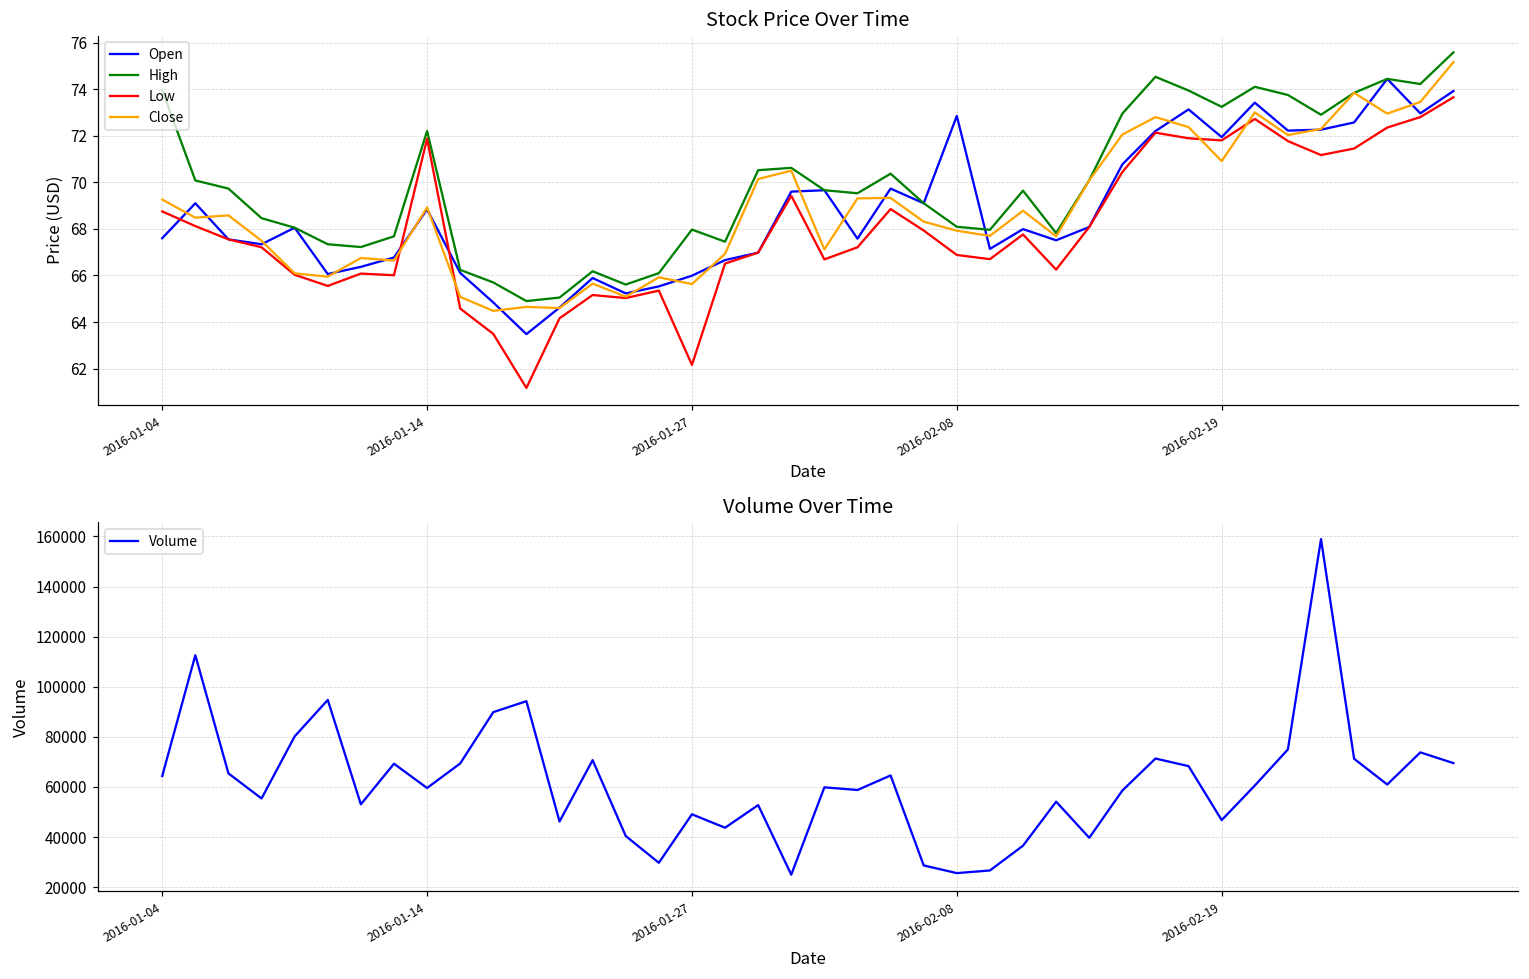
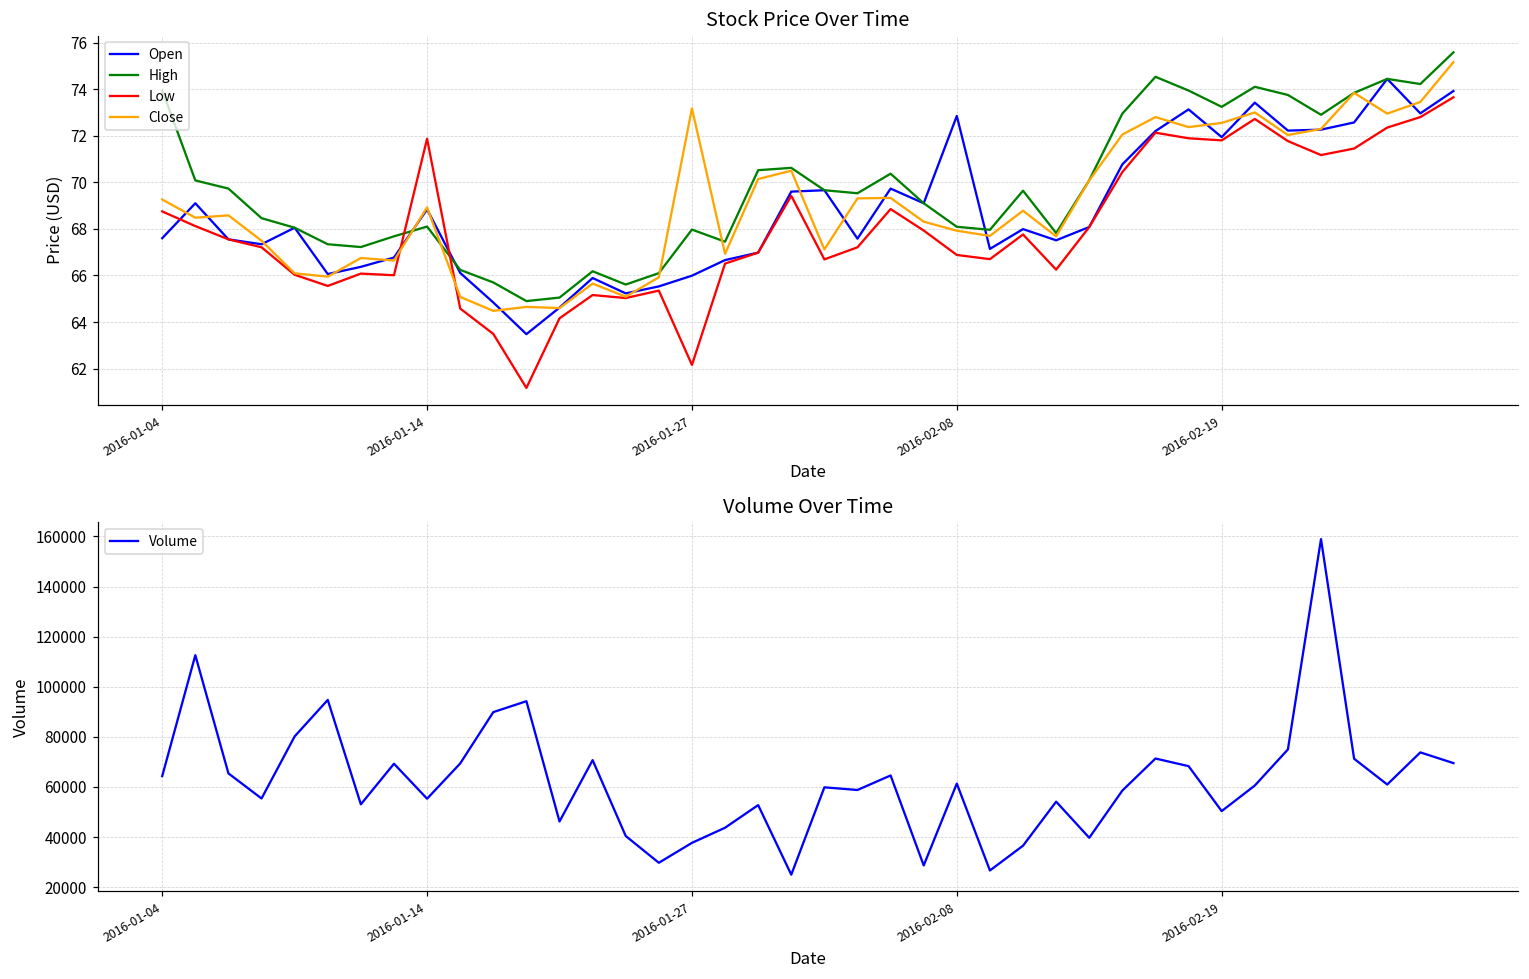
Stock Price Over Time, High, 2016-01-14: 72.2 -> 68.1
Stock Price Over Time, Close, 2016-01-27: 65.6 -> 73.2
Stock Price Over Time, Close, 2016-02-19: 70.9 -> 72.6
Volume Over Time, 2016-01-14: 60000 -> 55000
Volume Over Time, 2016-01-27: 49000 -> 38000
Volume Over Time, 2016-02-08: 26000 -> 61000
Volume Over Time, 2016-02-19: 47000 -> 50000
